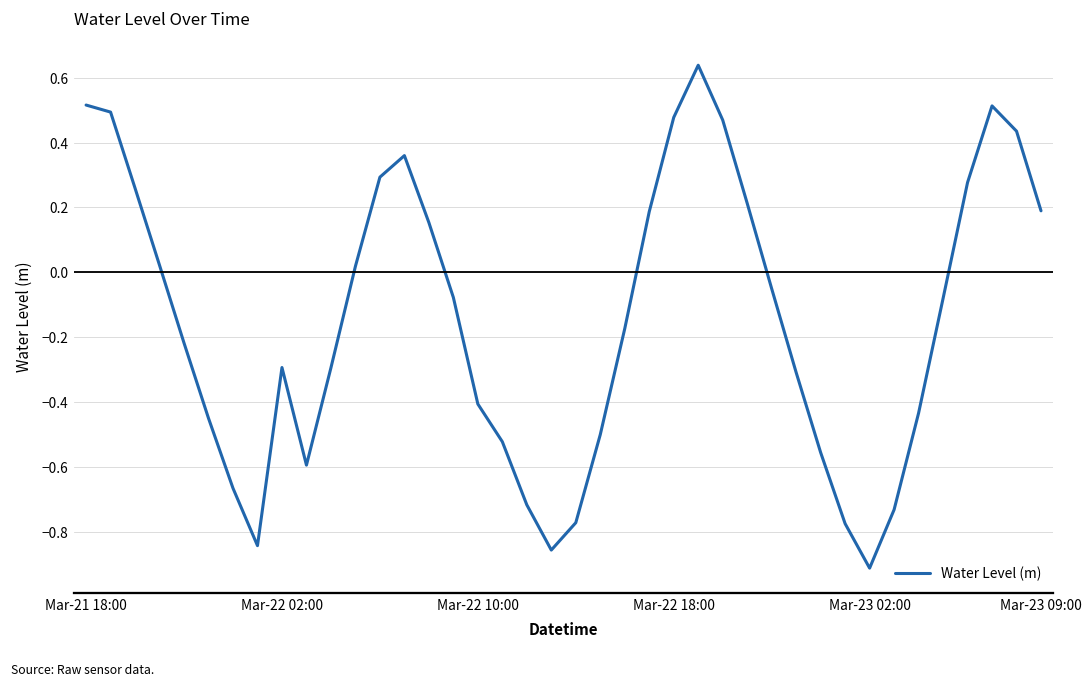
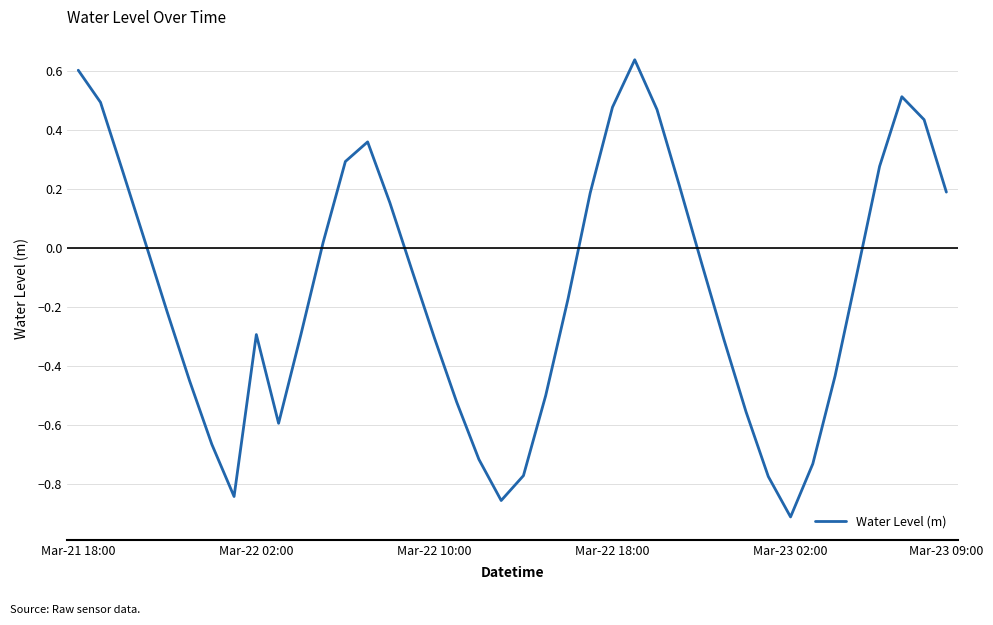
Mar-21 18:00: 0.52 -> 0.60
Mar-22 10:00: -0.41 -> -0.31
